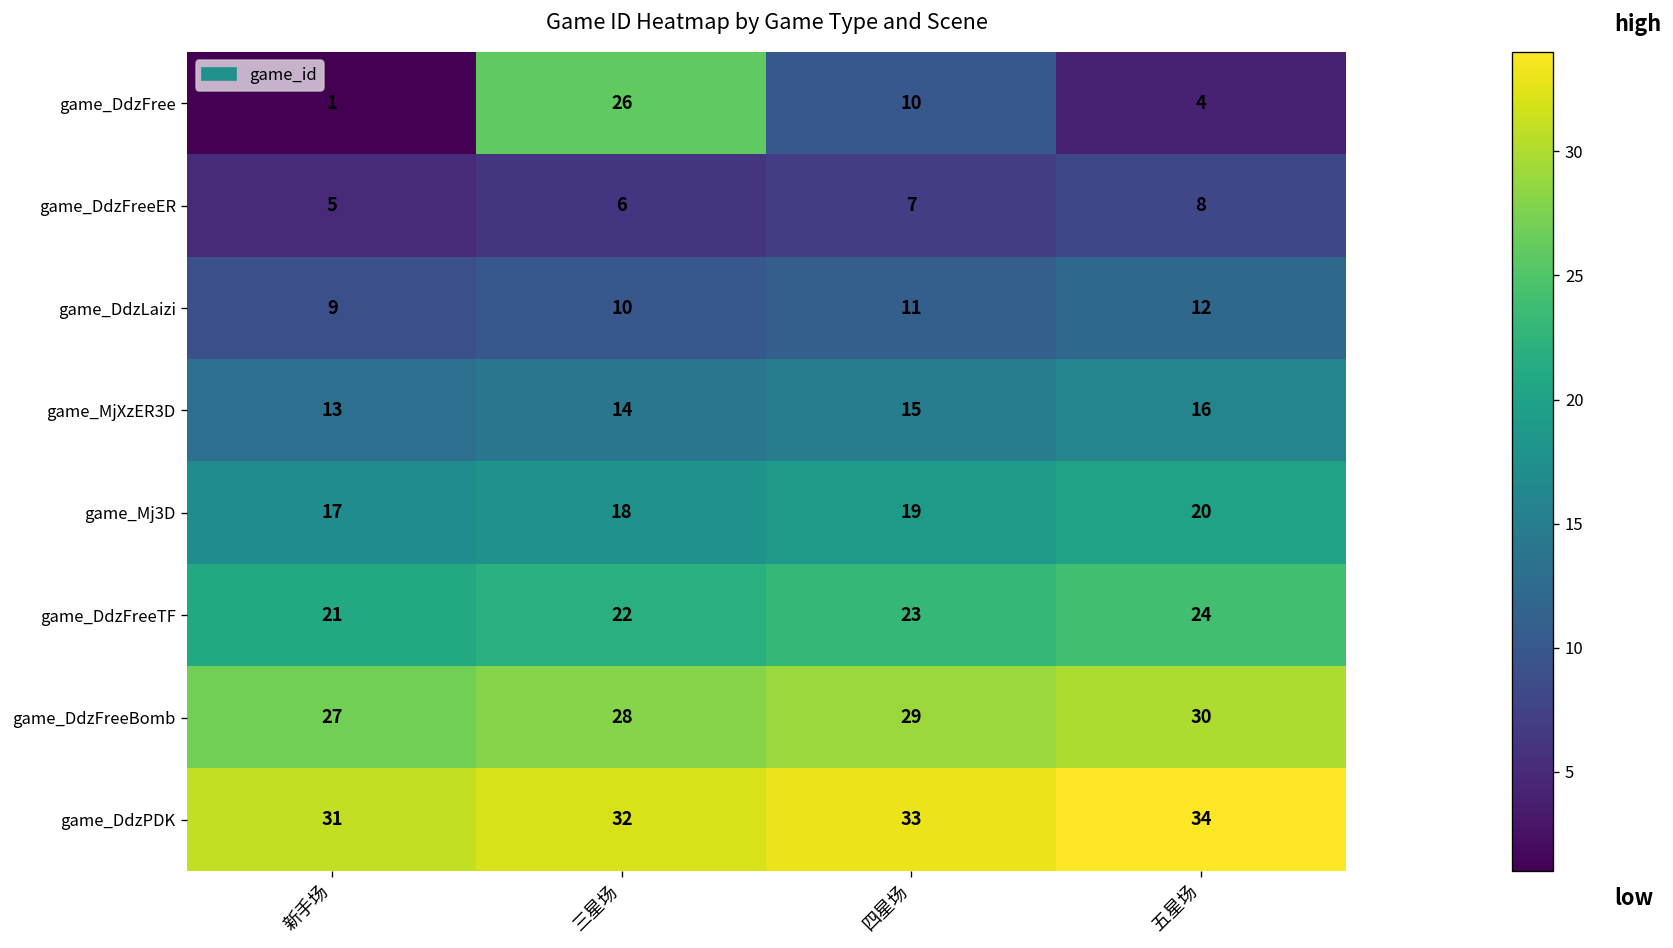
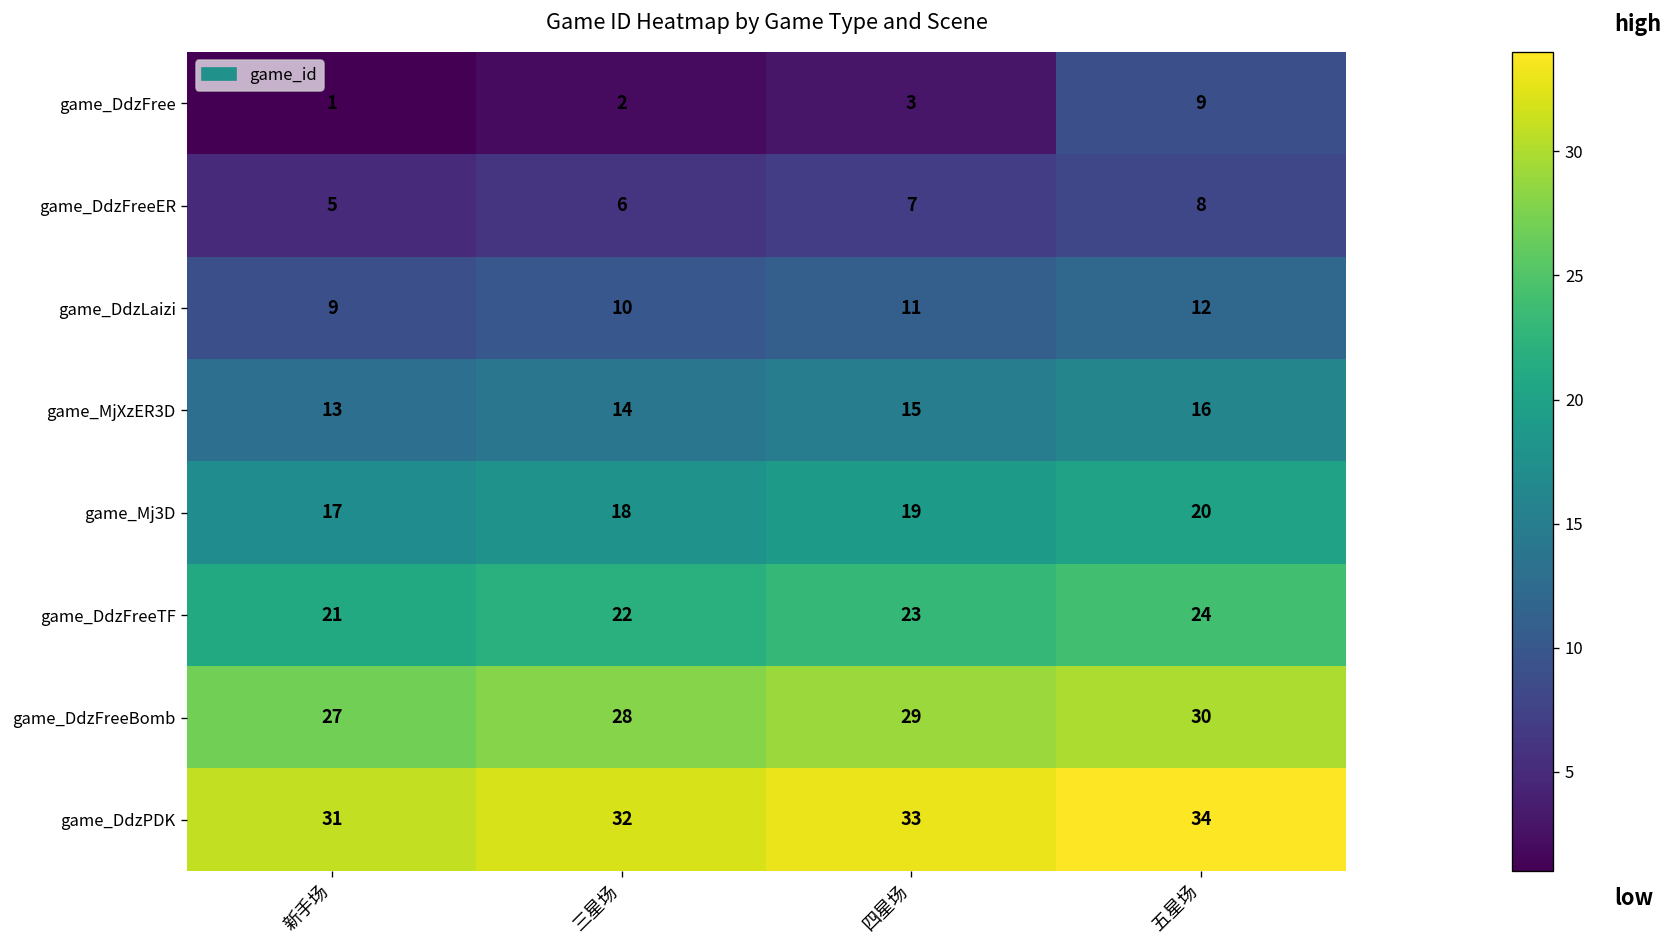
game_DdzFree, 三星场: 26 -> 2
game_DdzFree, 四星场: 10 -> 3
game_DdzFree, 五星场: 4 -> 9
